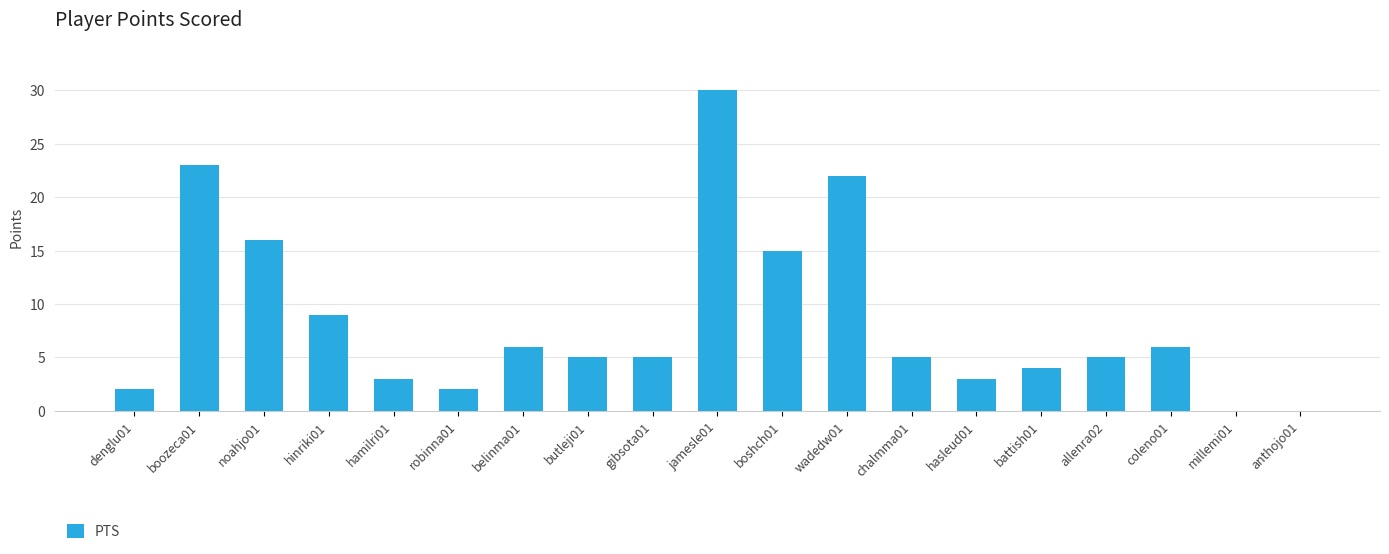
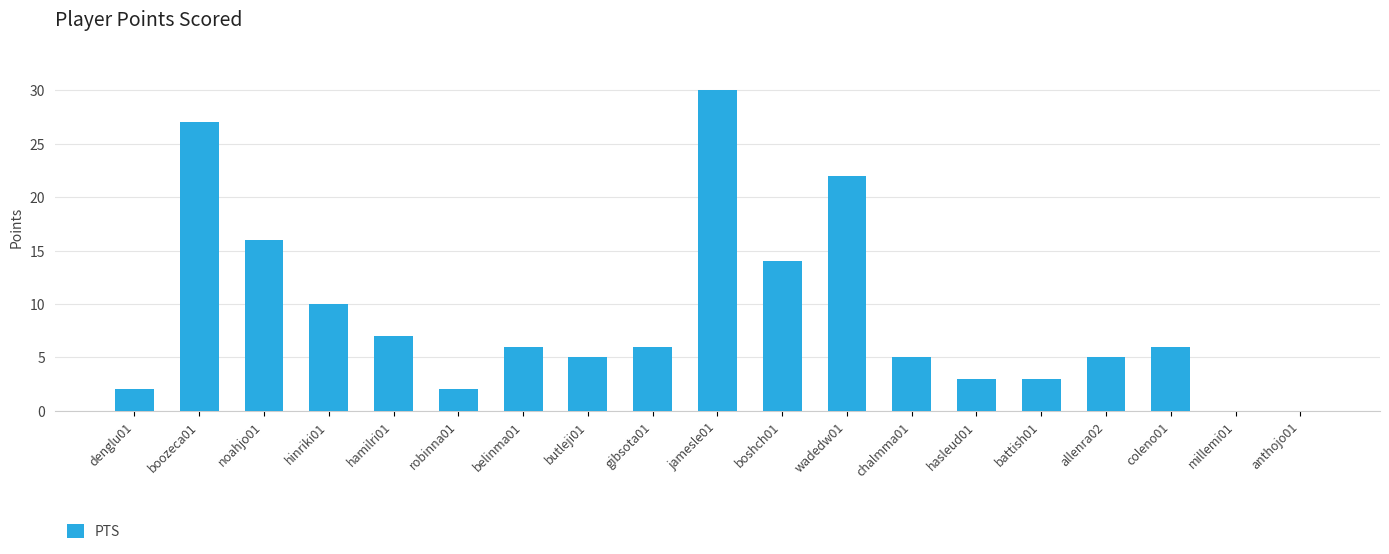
boozeca01: 23 -> 27
hinriki01: 9 -> 10
hamilri01: 3 -> 7
gibsota01: 5 -> 6
boshch01: 15 -> 14
battish01: 4 -> 3
